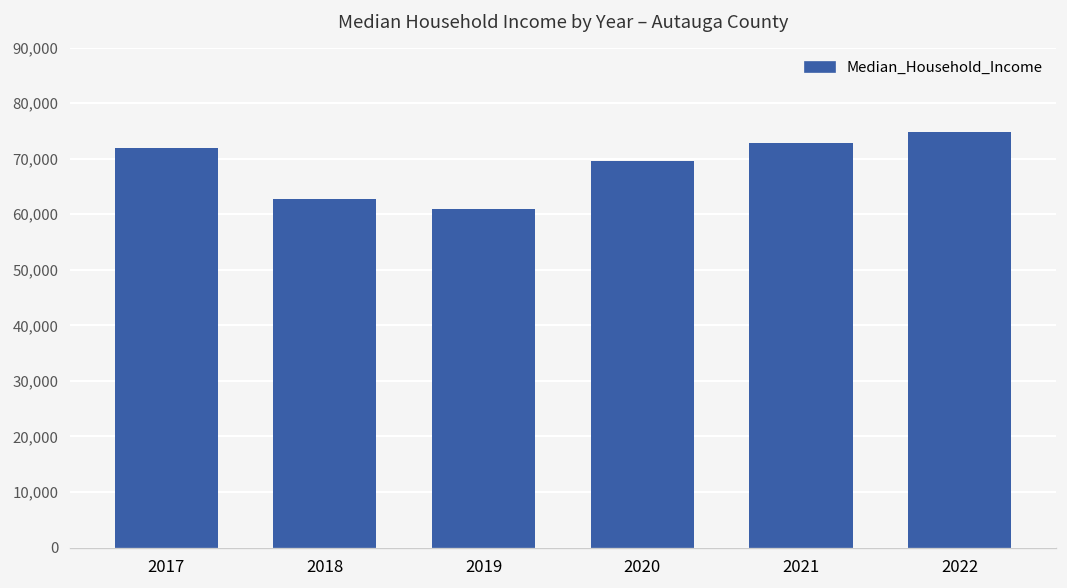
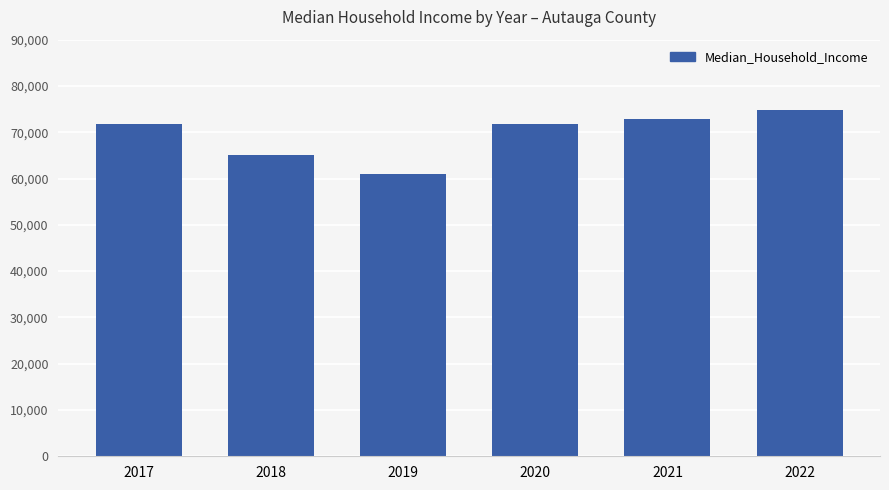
2018: 63,000 -> 65,000
2020: 70,000 -> 72,000
